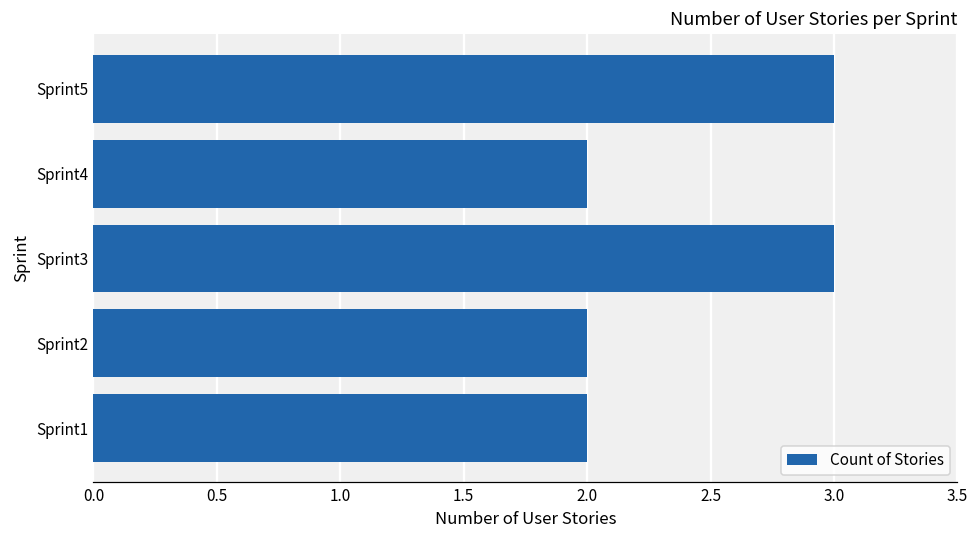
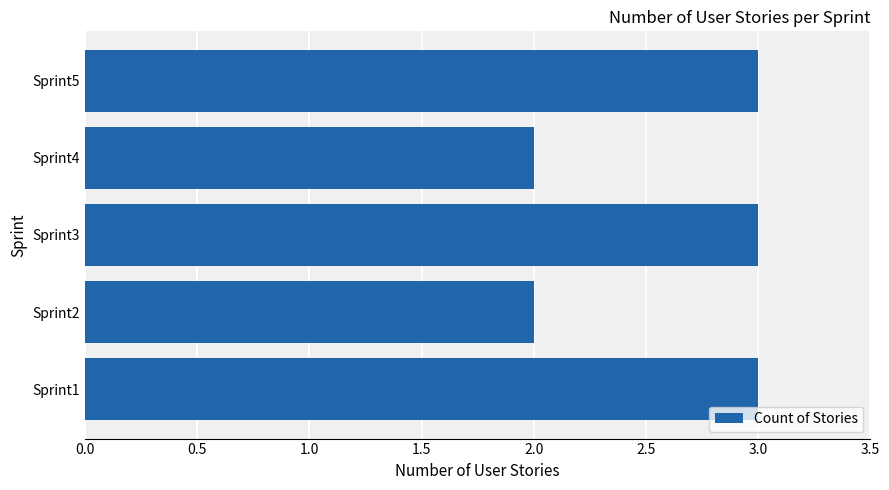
Sprint1: 2 -> 3
